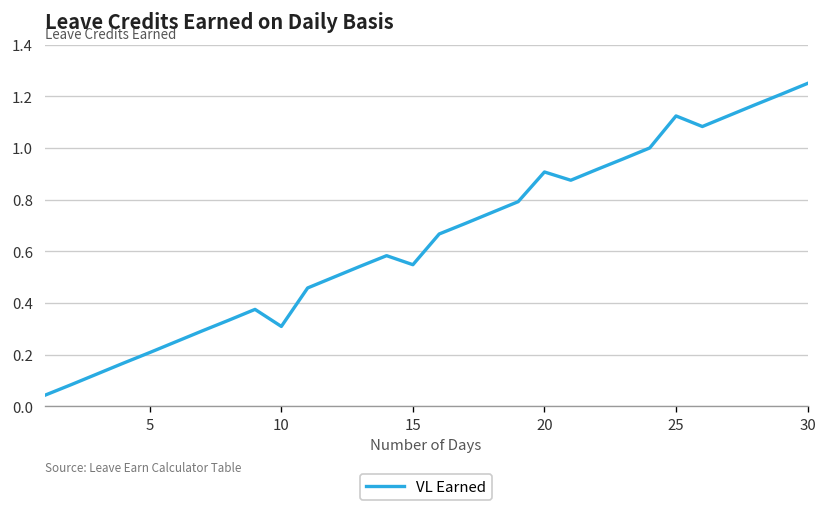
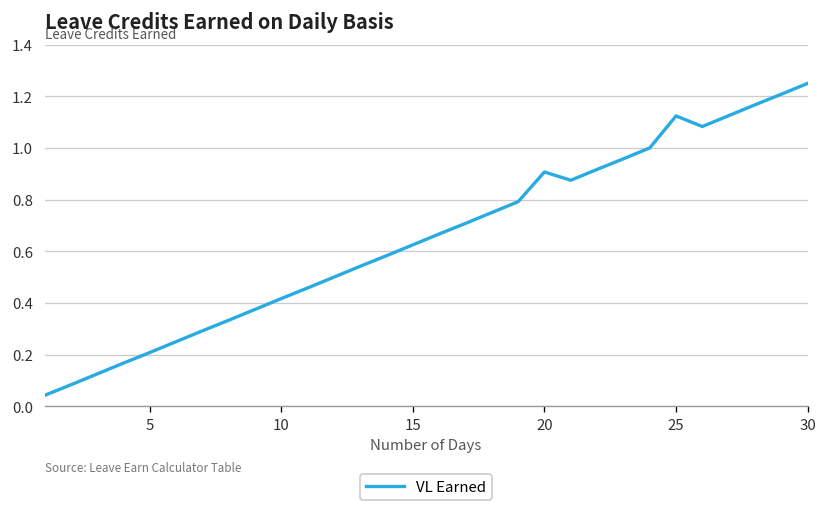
10: 0.31 -> 0.42
15: 0.55 -> 0.63
